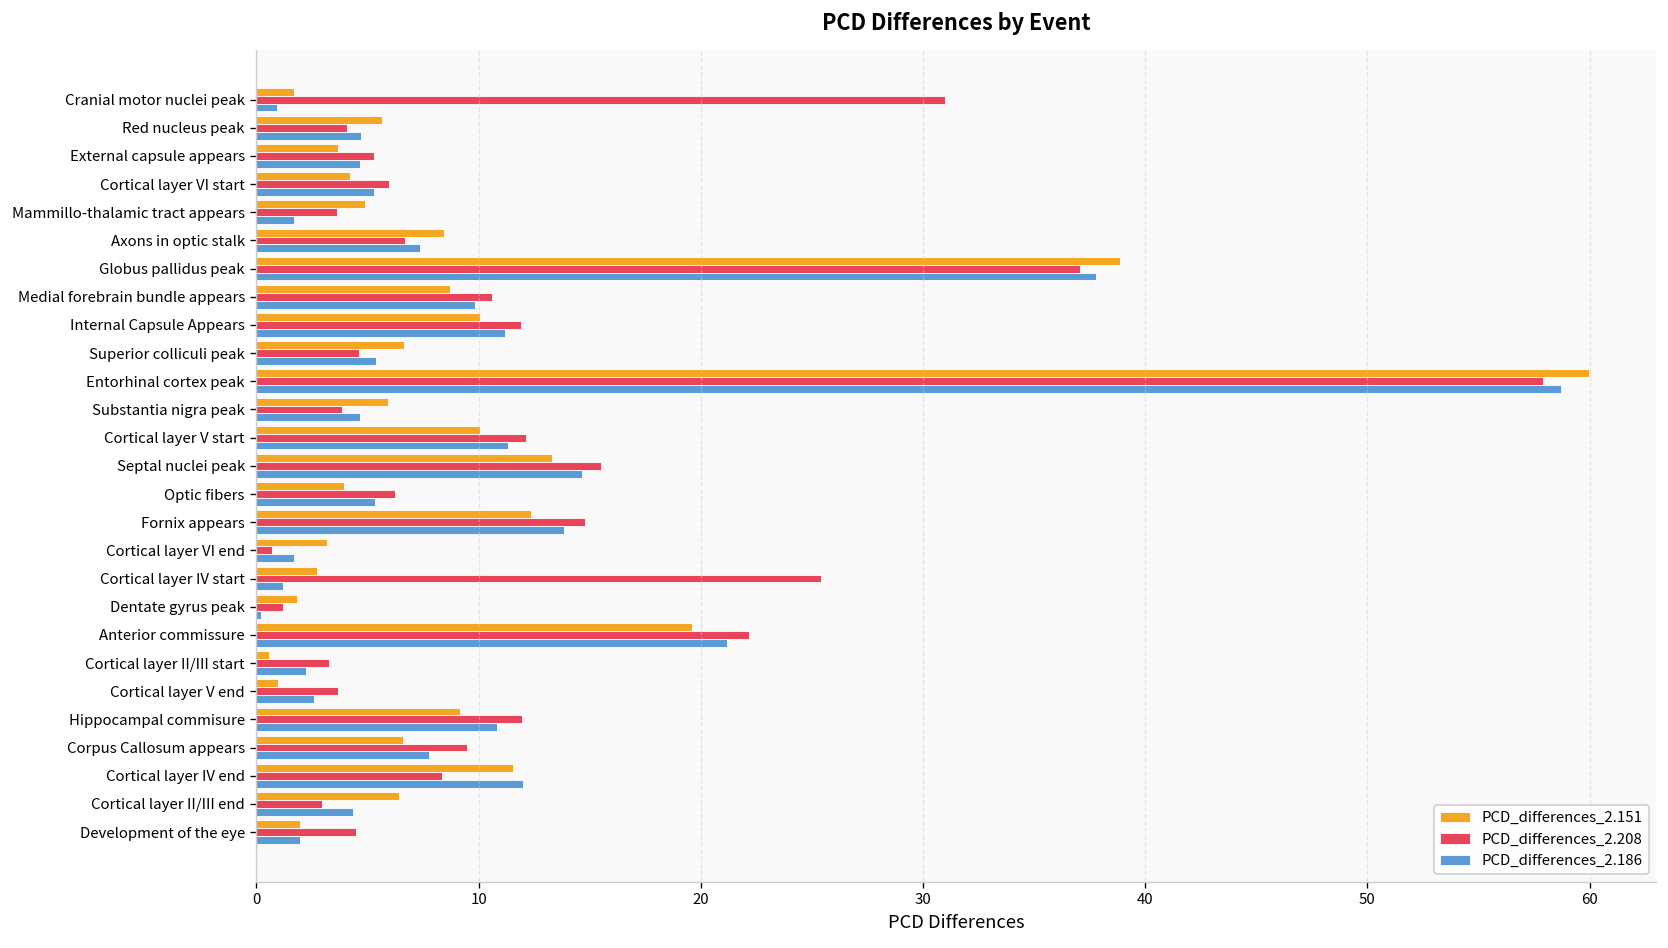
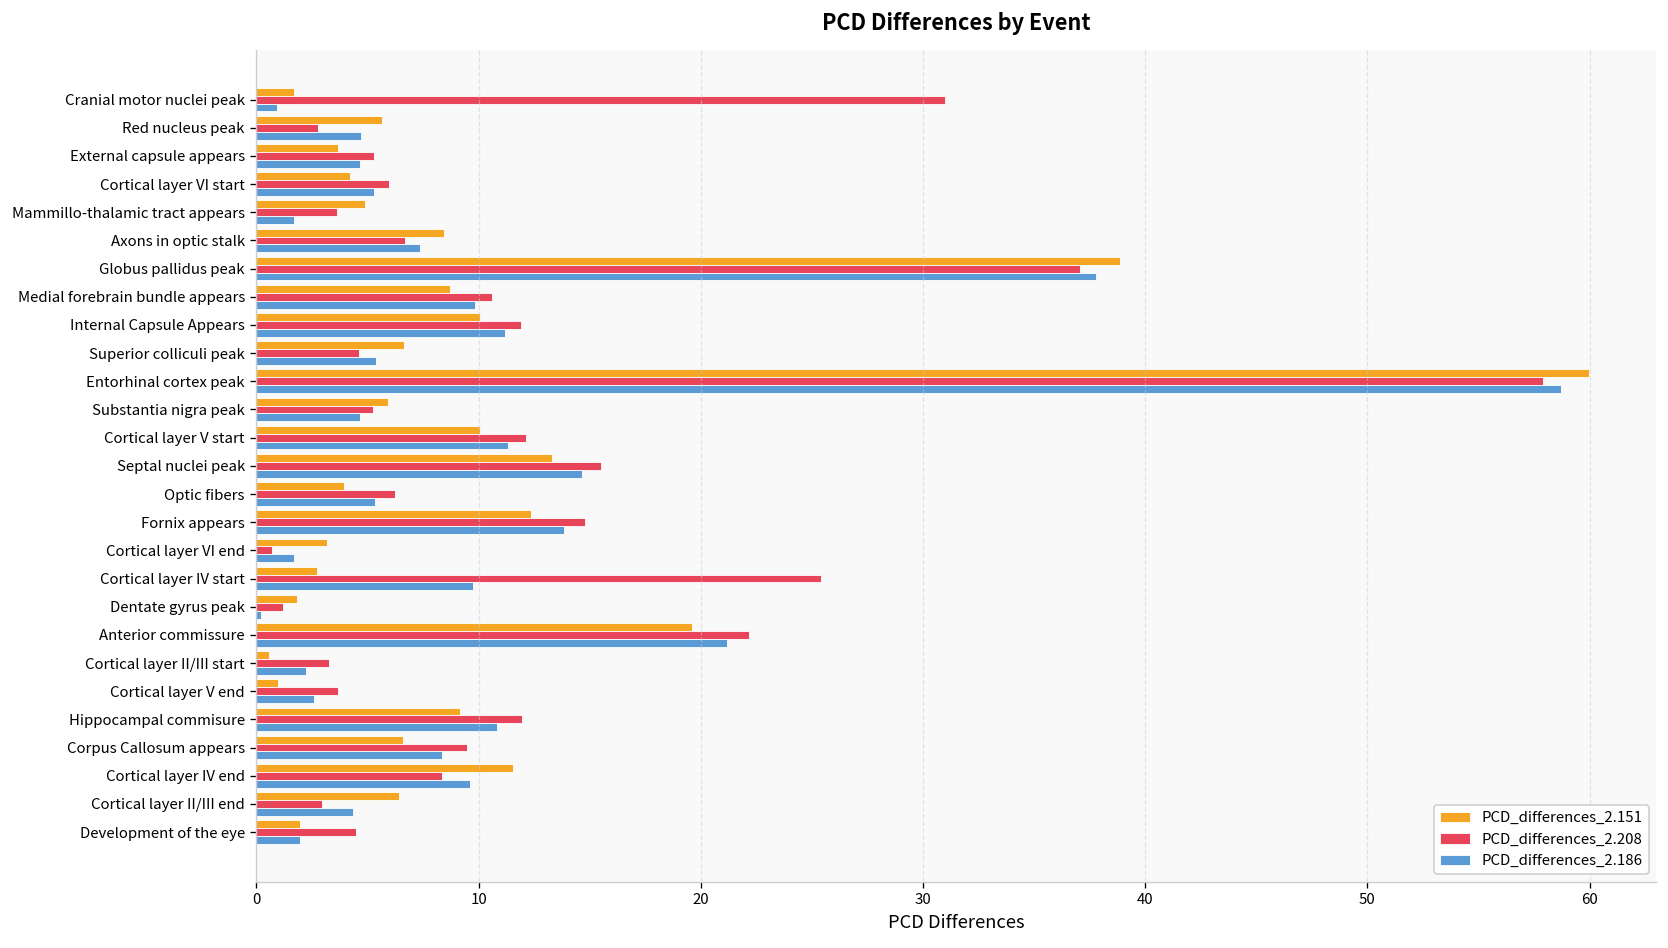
PCD_differences_2.208, Red nucleus peak: 4.1 -> 2.8
PCD_differences_2.208, Substantia nigra peak: 3.9 -> 5.3
PCD_differences_2.186, Cortical layer IV start: 1.2 -> 9.7
PCD_differences_2.186, Corpus Callosum appears: 7.8 -> 8.3
PCD_differences_2.186, Cortical layer IV end: 12.0 -> 9.6
